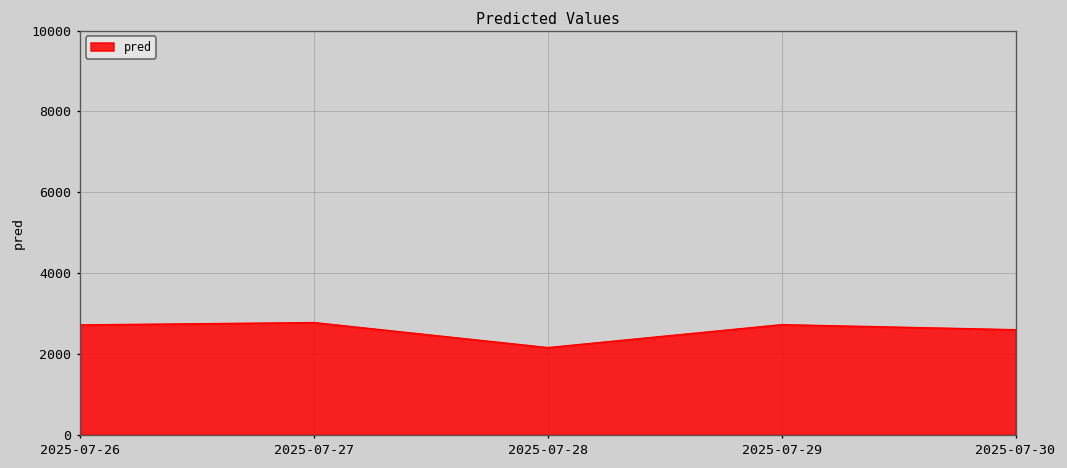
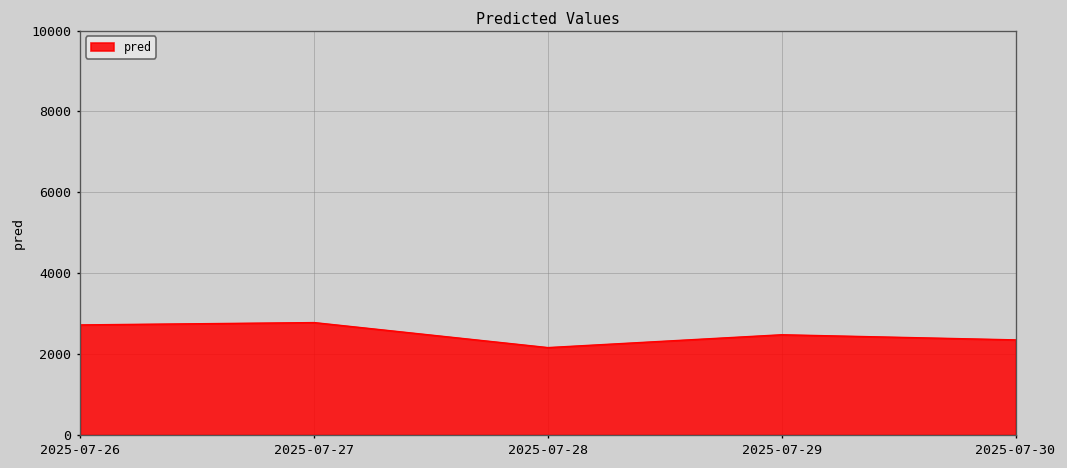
2025-07-29: 2700 -> 2500
2025-07-30: 2600 -> 2400
